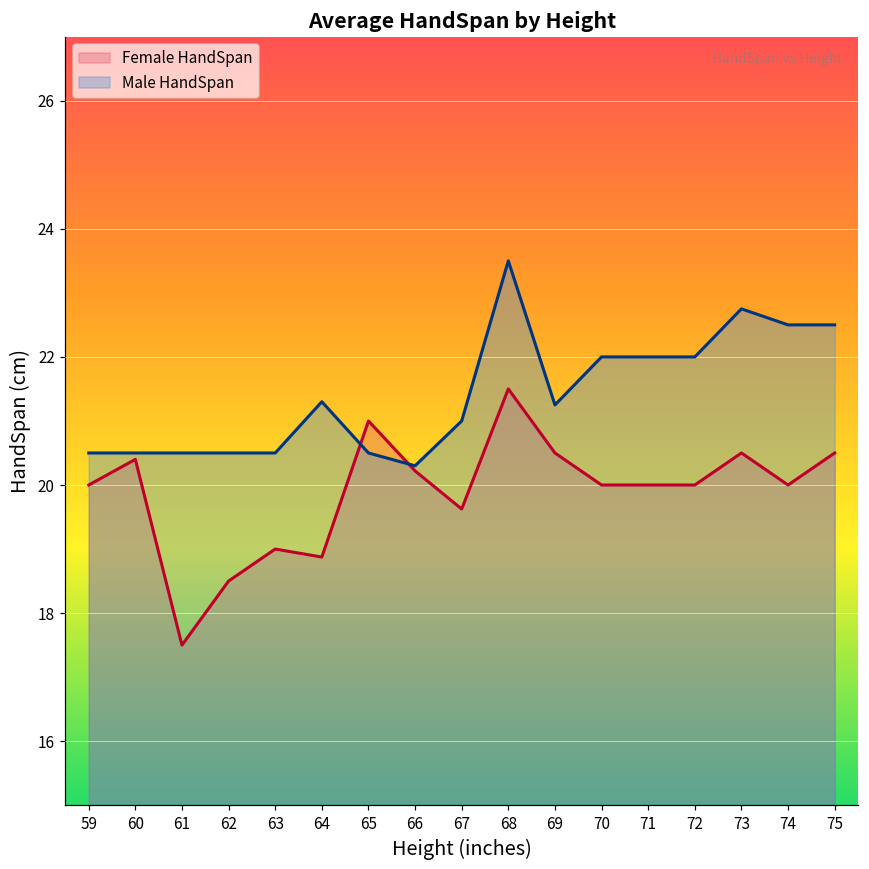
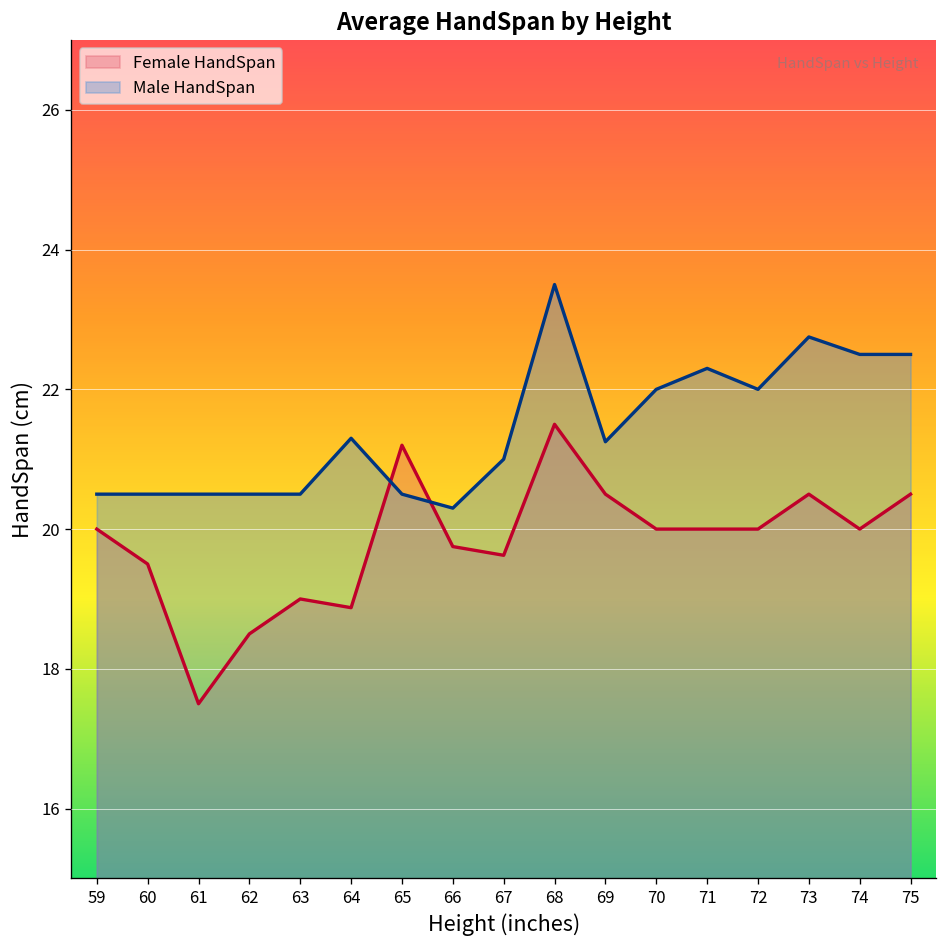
Female HandSpan, 60: 20.4 -> 19.5
Female HandSpan, 65: 21.0 -> 21.2
Female HandSpan, 66: 20.2 -> 19.8
Male HandSpan, 71: 22.0 -> 22.3
